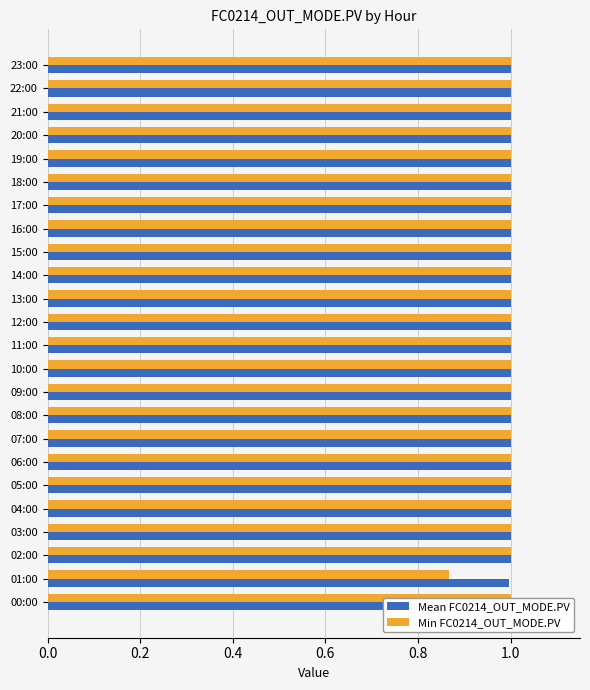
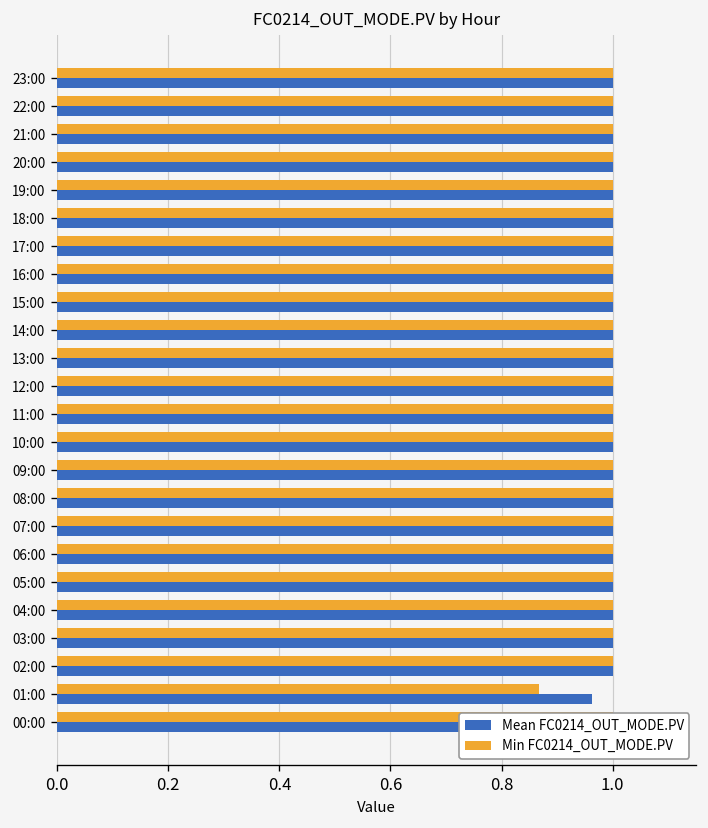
Mean FC0214_OUT_MODE.PV, 01:00: 1.00 -> 0.96
